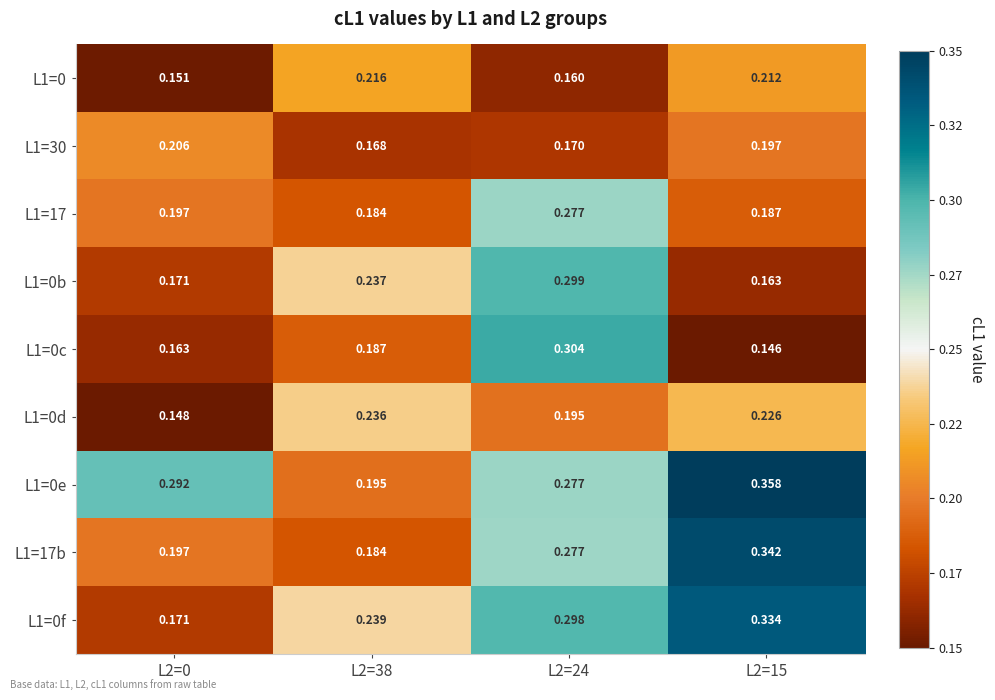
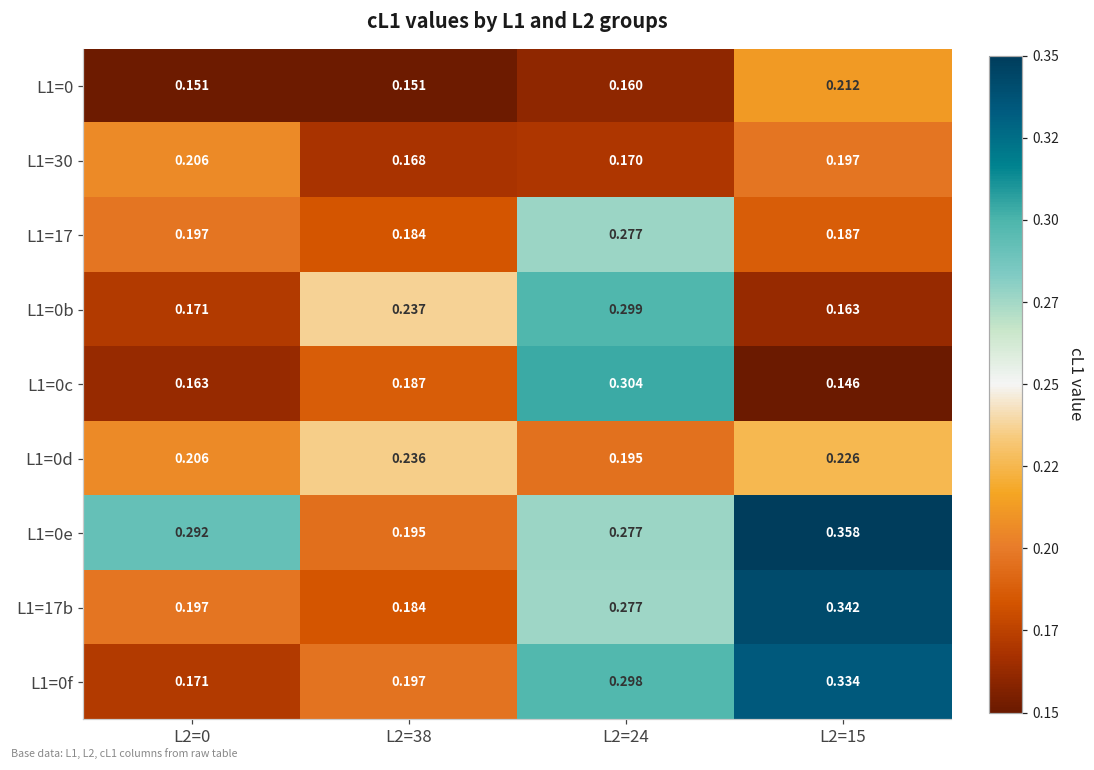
L1=0, L2=38: 0.216 -> 0.151
L1=0d, L2=0: 0.148 -> 0.206
L1=0f, L2=38: 0.239 -> 0.197
